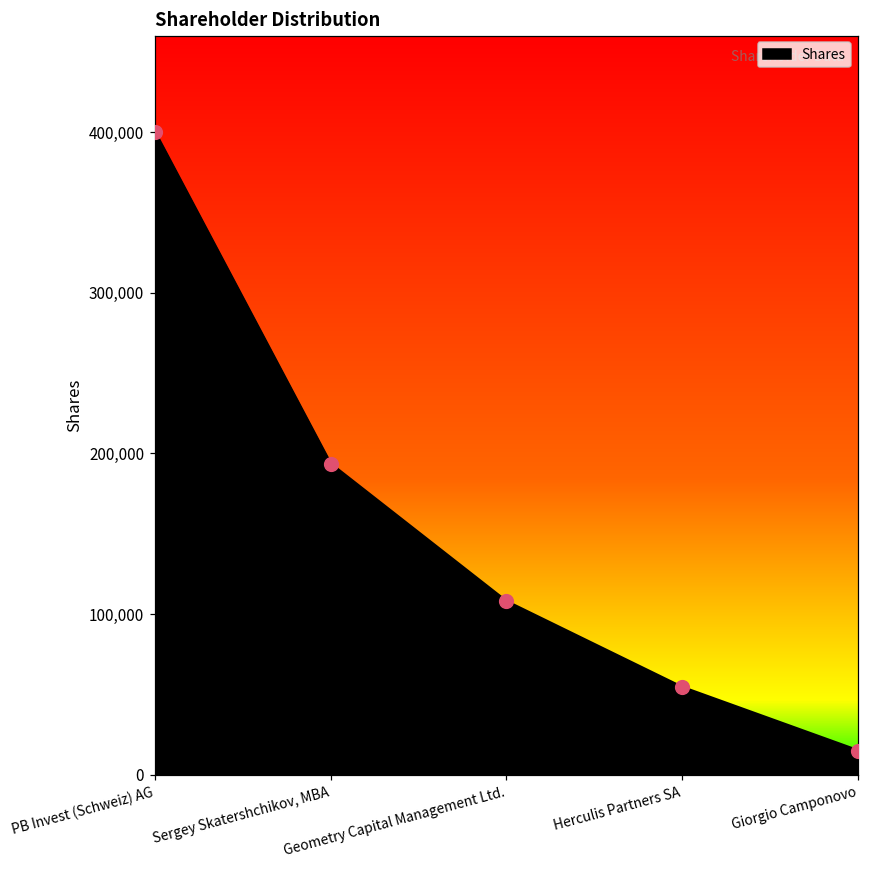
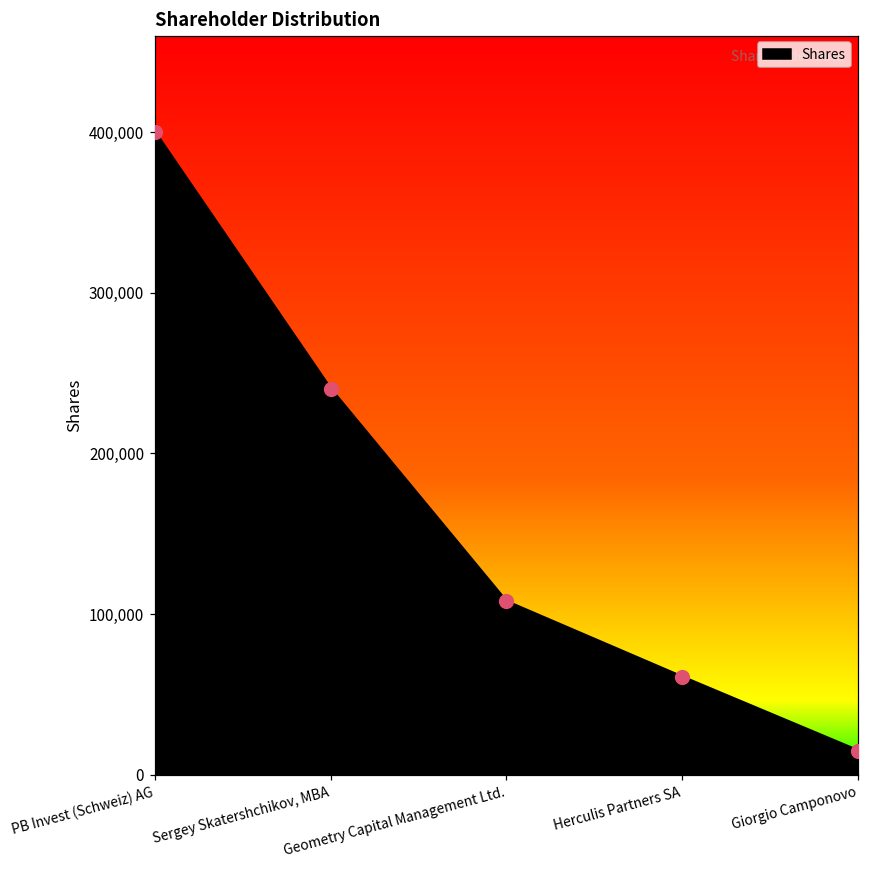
Sergey Skatershchikov, MBA: 193,000 -> 240,000
Herculis Partners SA: 54,000 -> 61,000
